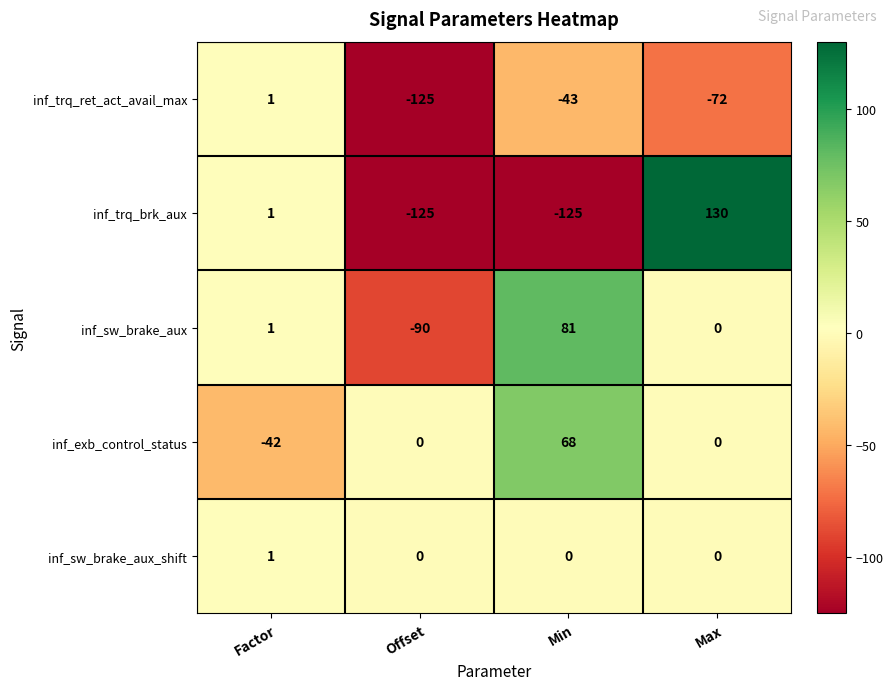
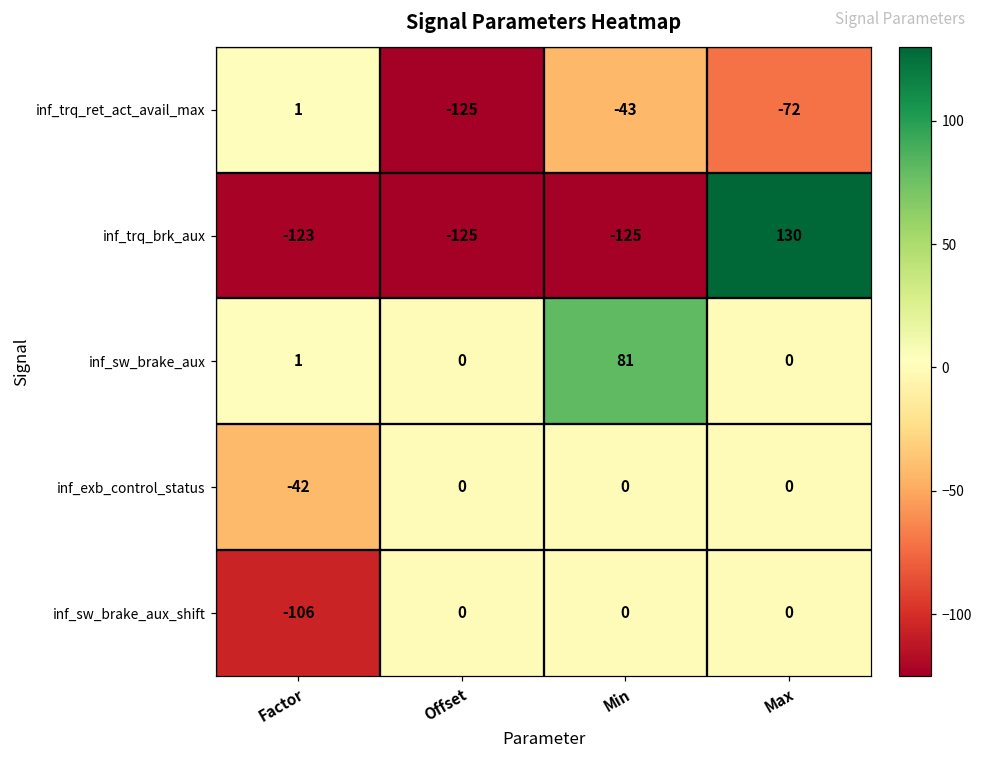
inf_trq_brk_aux, Factor: 1 -> -123
inf_sw_brake_aux, Offset: -90 -> 0
inf_exb_control_status, Min: 68 -> 0
inf_sw_brake_aux_shift, Factor: 1 -> -106
